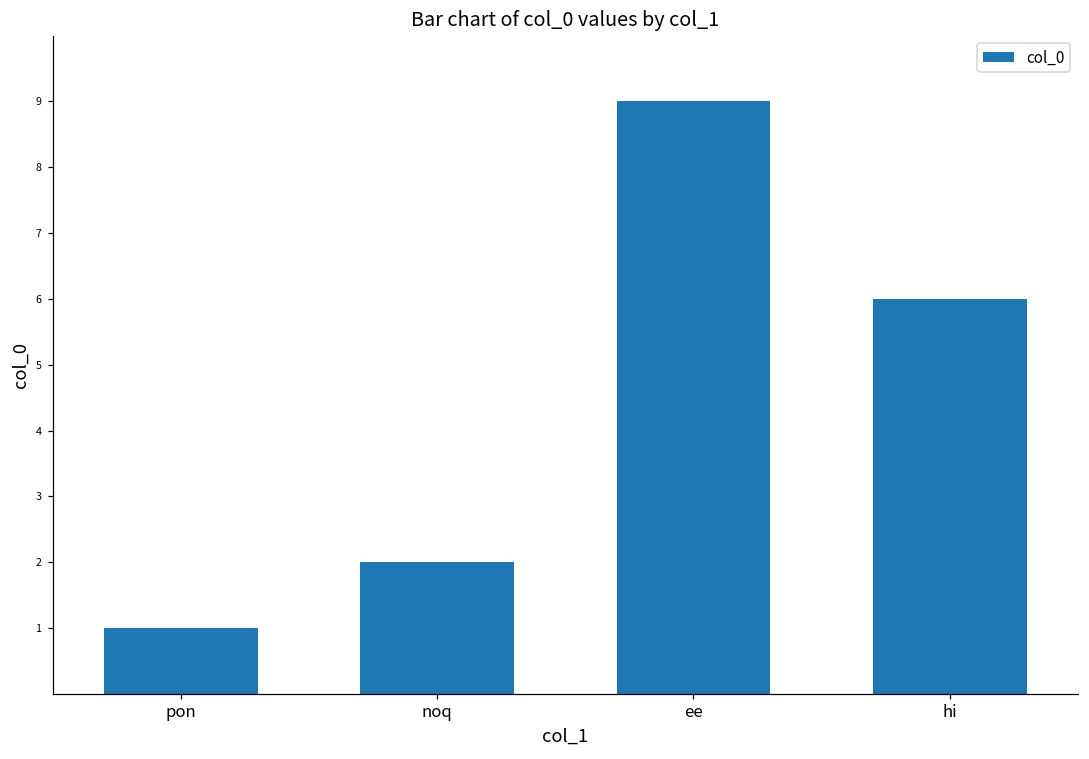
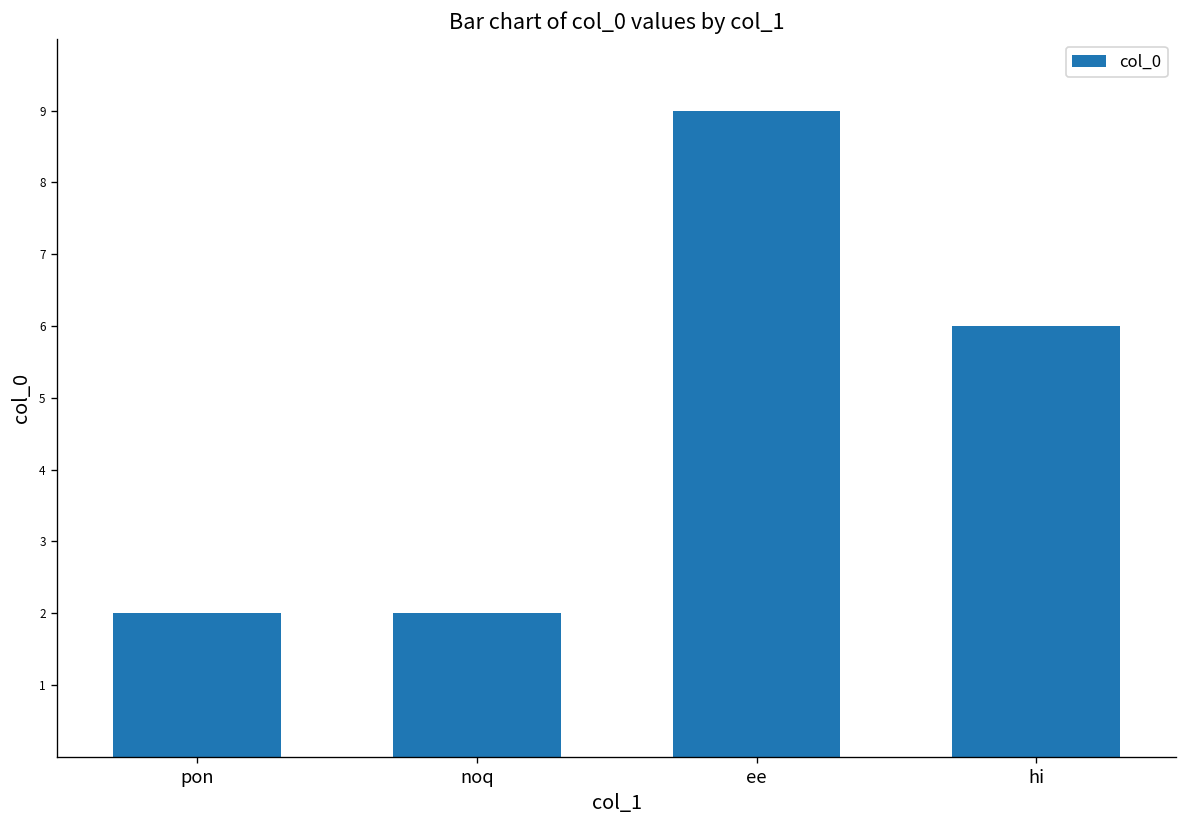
pon: 1 -> 2
